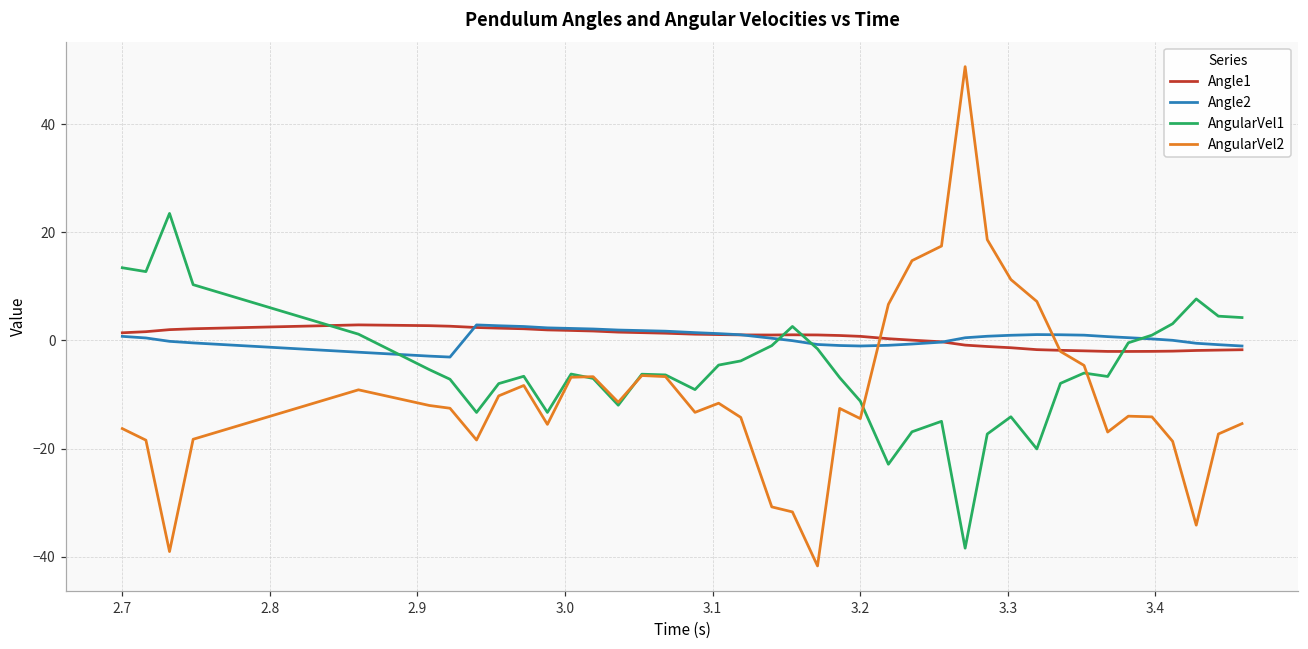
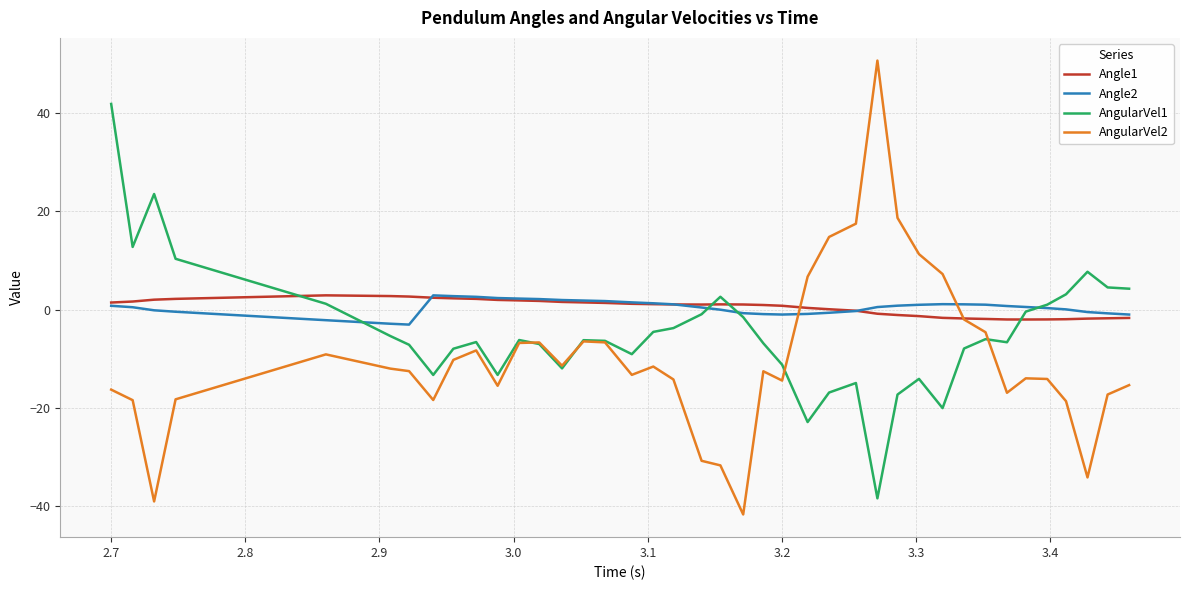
AngularVel1, 2.7: 13 -> 42
